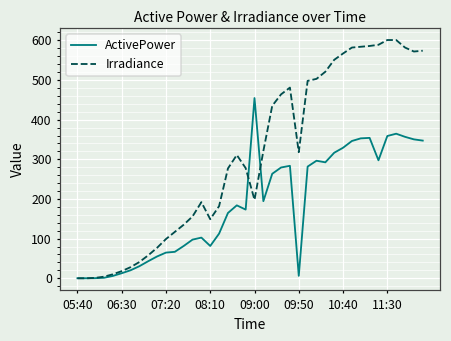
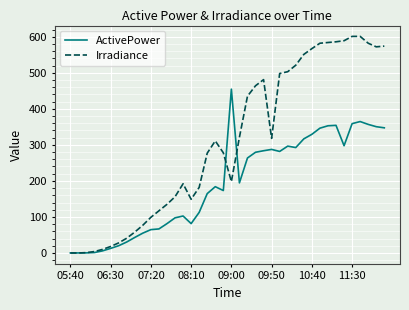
ActivePower, 09:50: 10 -> 290
